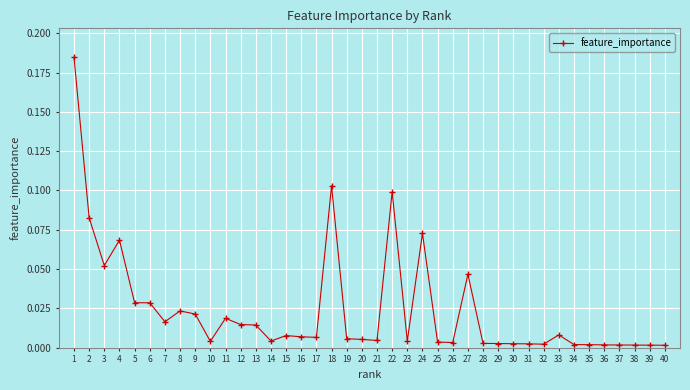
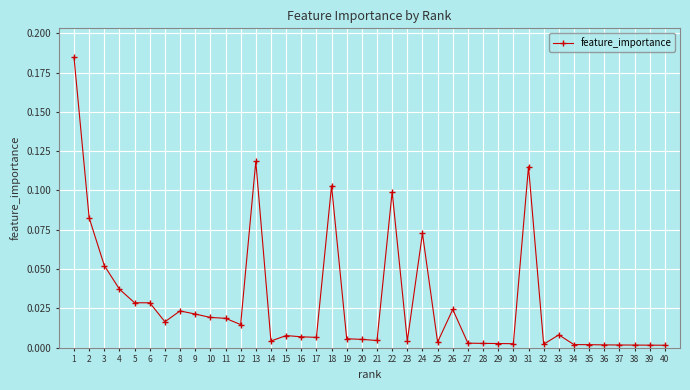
4: 0.068 -> 0.037
10: 0.004 -> 0.019
13: 0.014 -> 0.118
26: 0.003 -> 0.024
27: 0.047 -> 0.003
31: 0.003 -> 0.115
